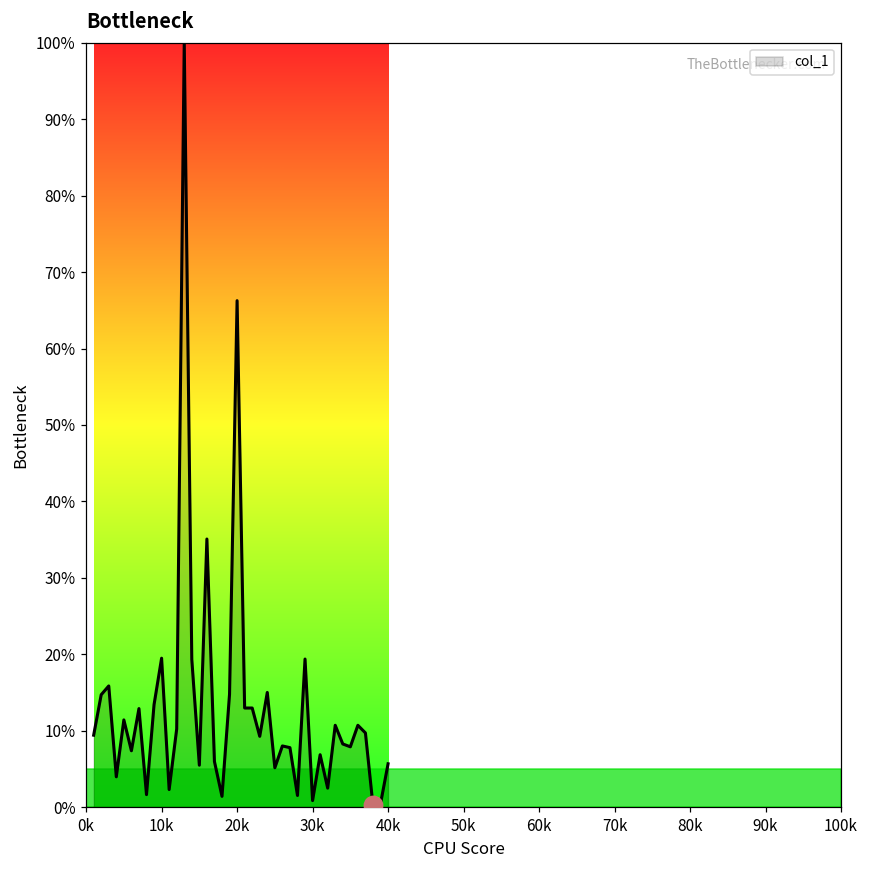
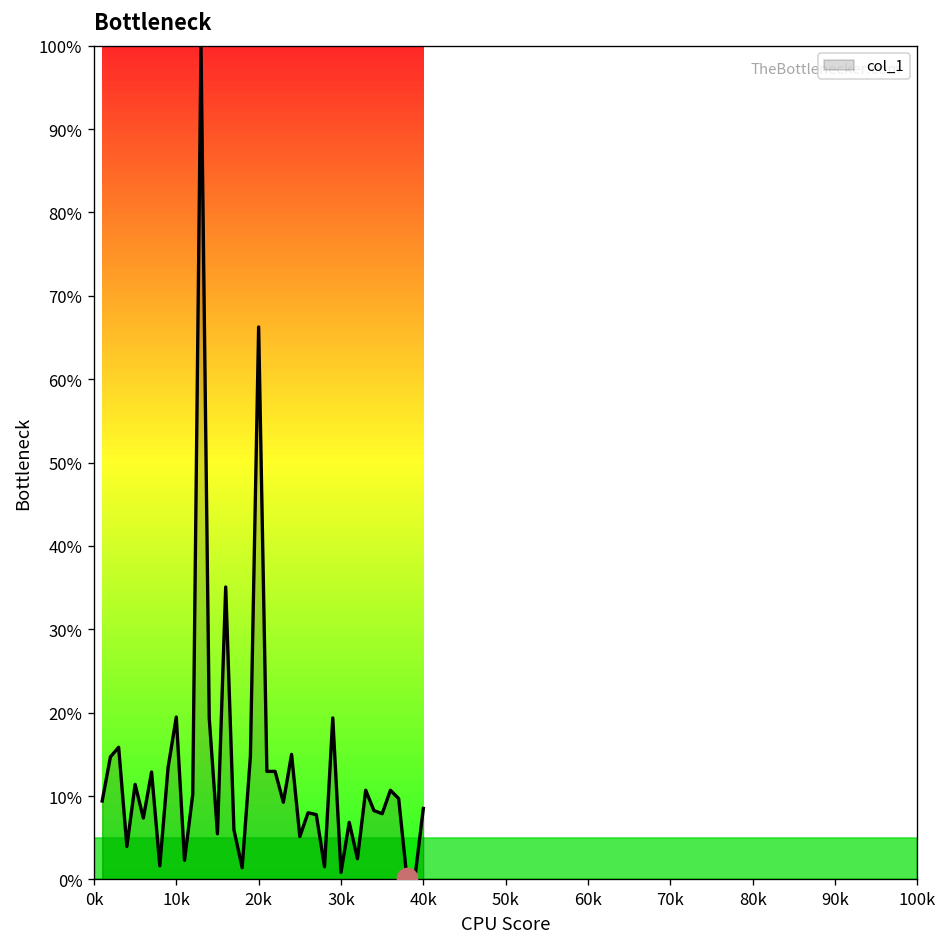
col_1, 40k: 6% -> 9%
